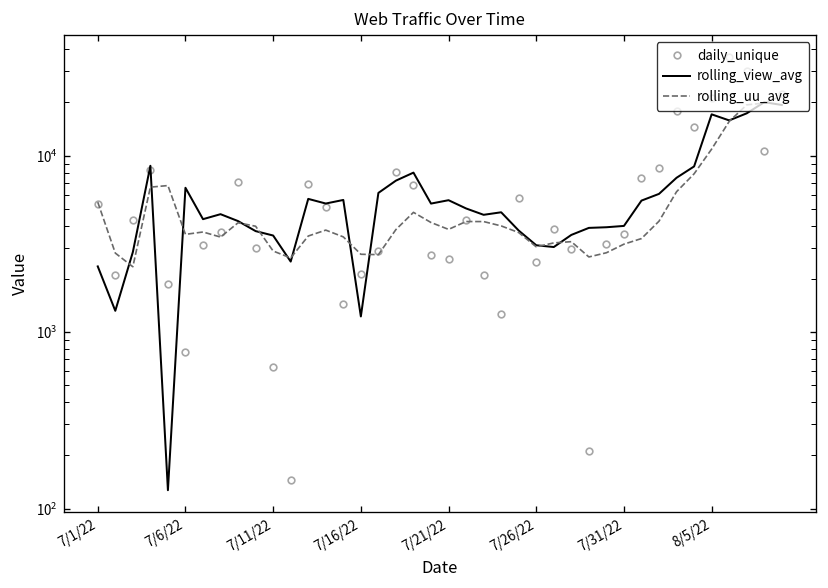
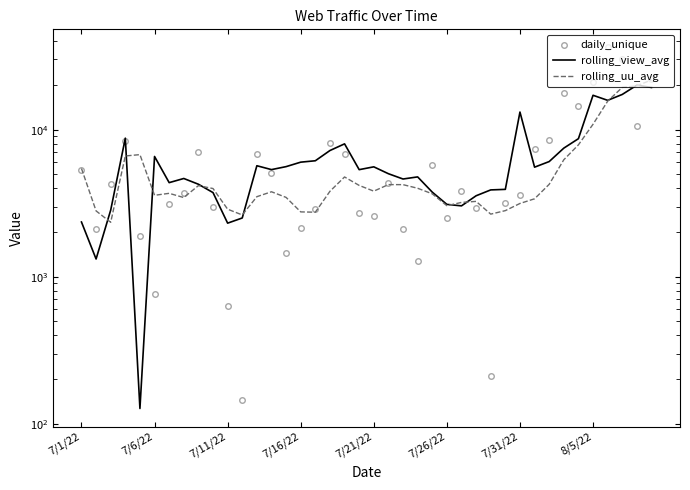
rolling_view_avg, 7/11/22: 3500 -> 2300
rolling_view_avg, 7/16/22: 1200 -> 6000
rolling_view_avg, 7/31/22: 4000 -> 13000
